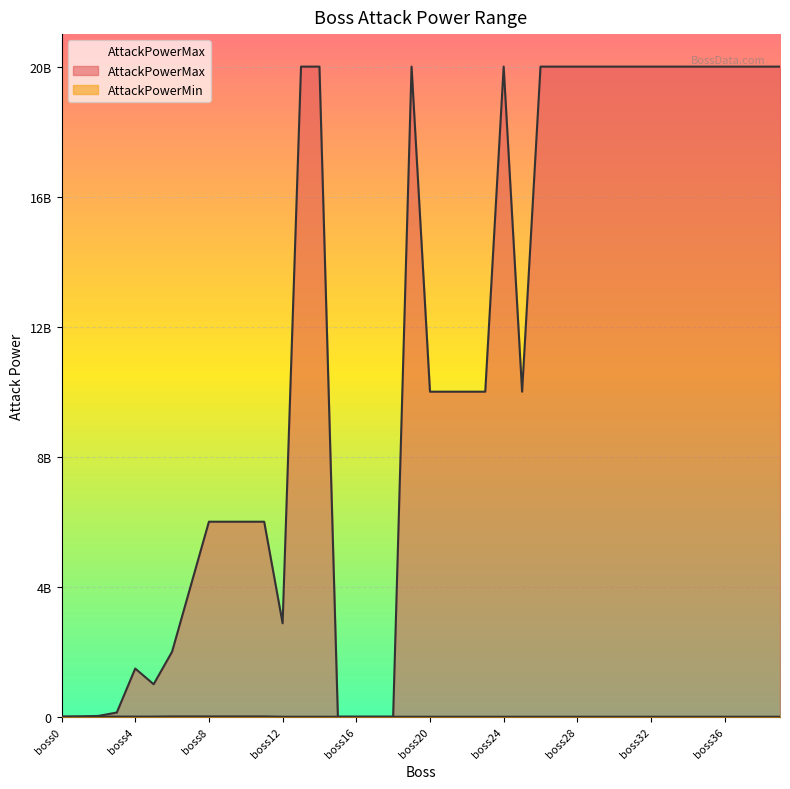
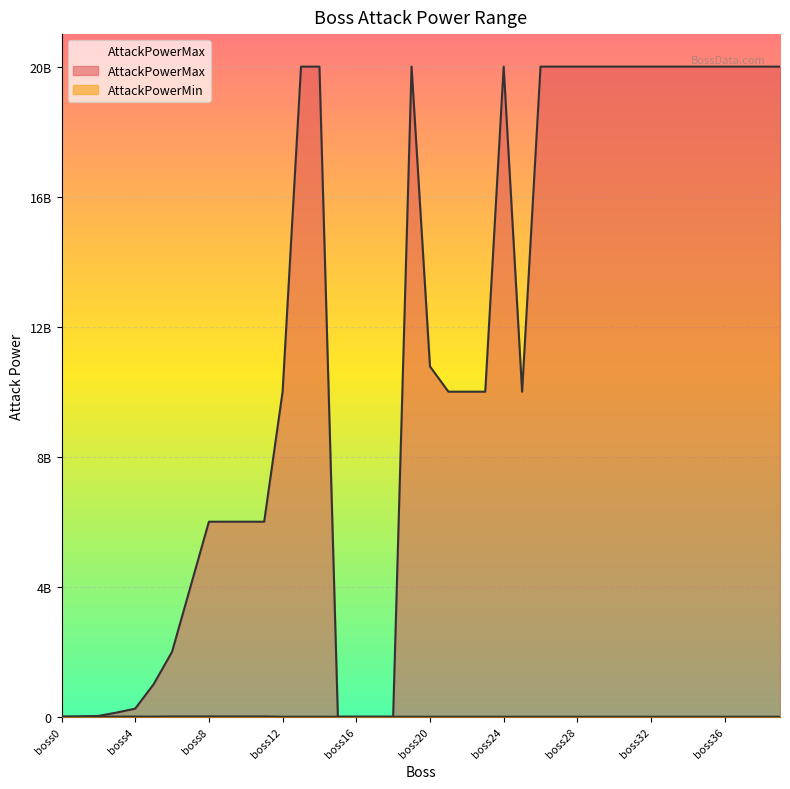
AttackPowerMax, boss4: 1500000000 -> 300000000
AttackPowerMax, boss12: 2900000000 -> 10000000000
AttackPowerMax, boss20: 10000000000 -> 10800000000
